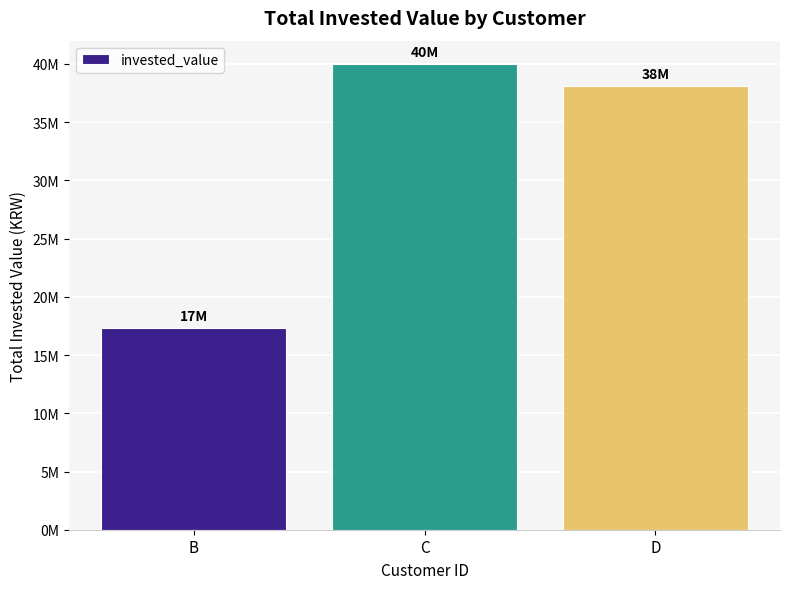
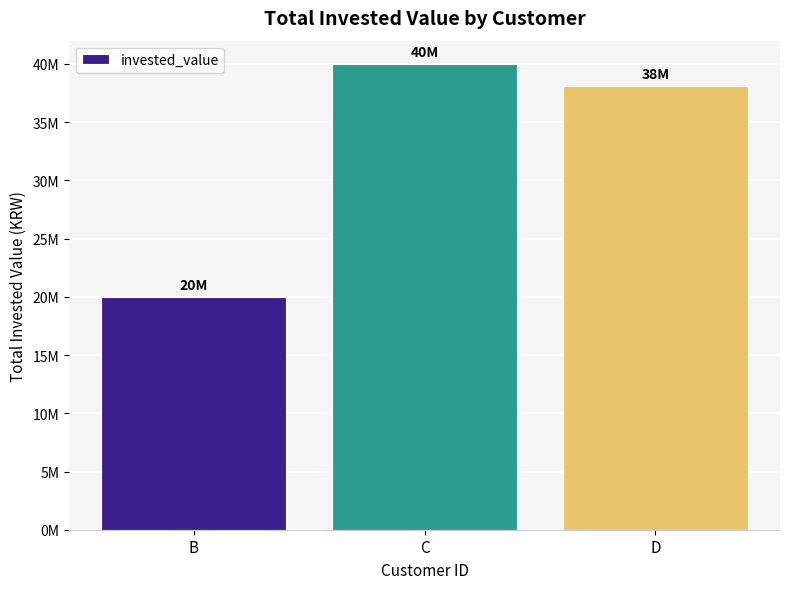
B: 17M -> 20M
